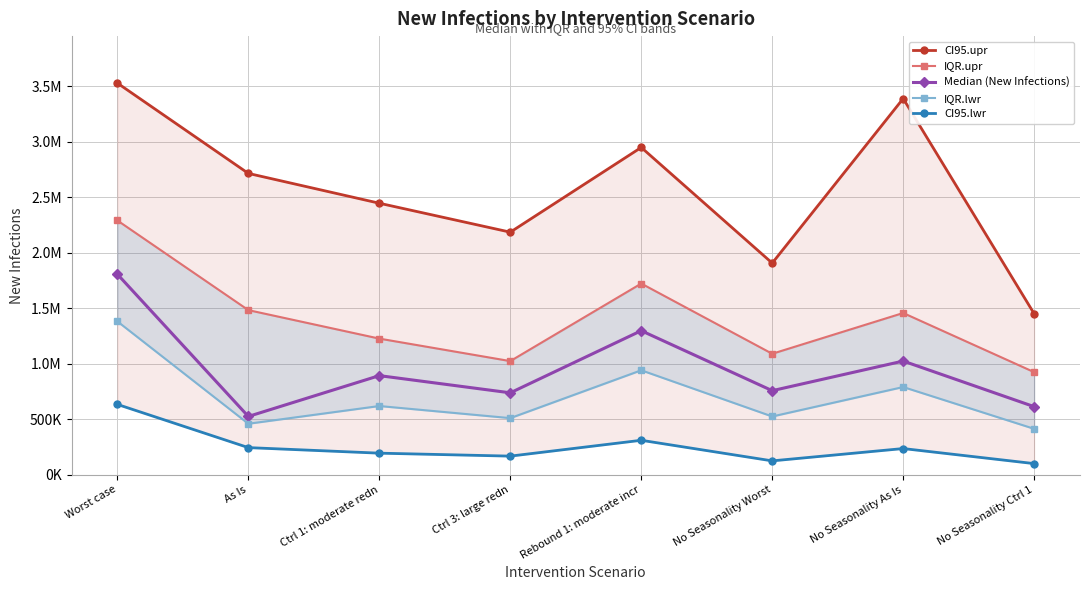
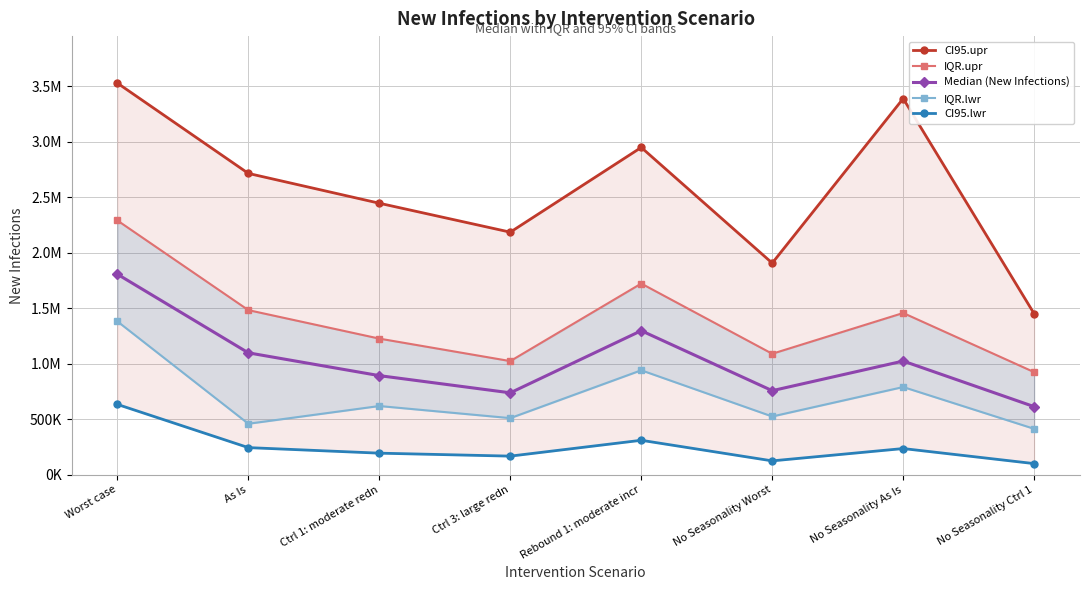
Median (New Infections), As Is: 520000 -> 1100000
